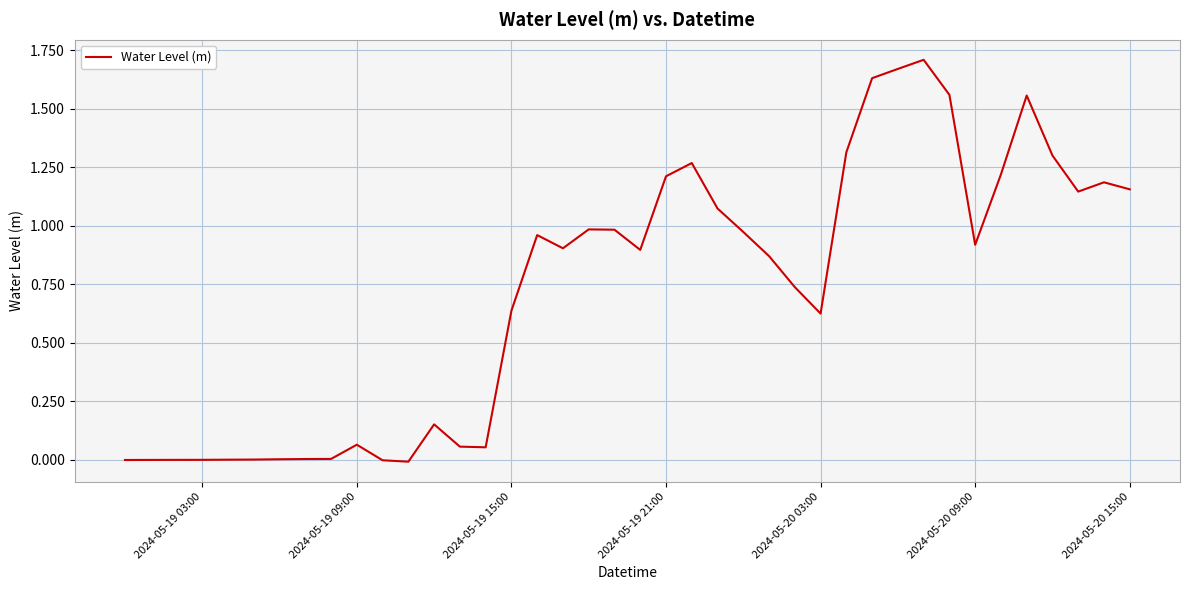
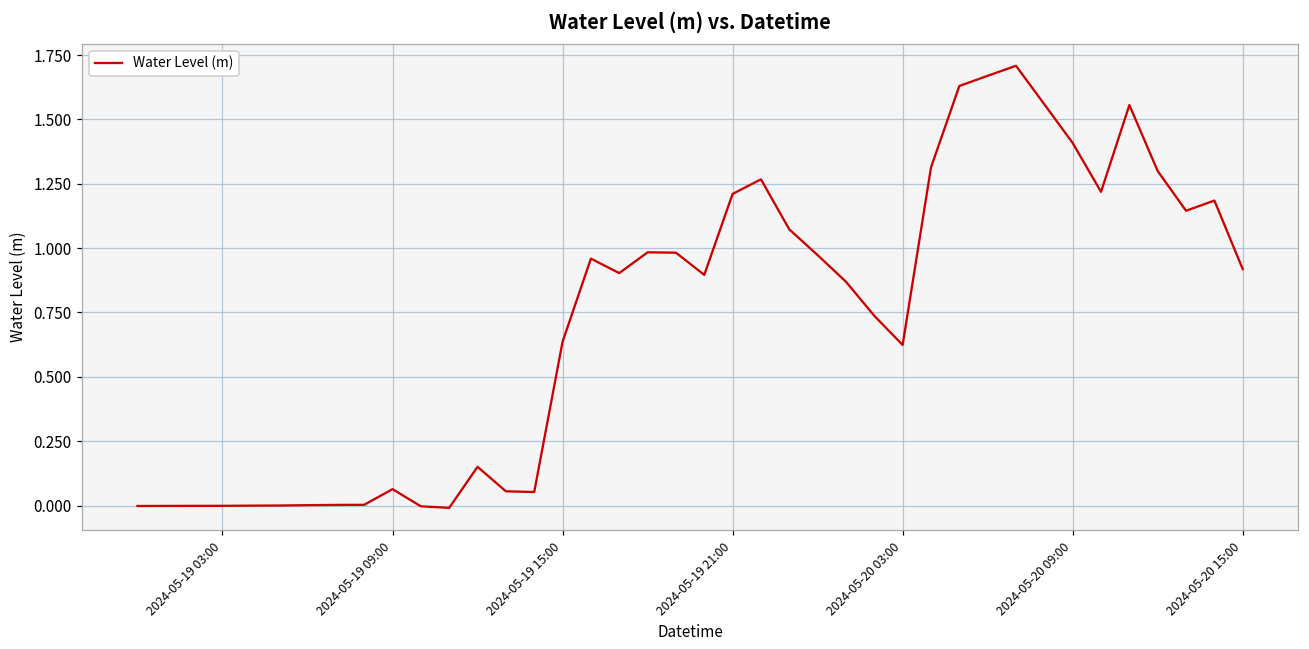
2024-05-20 09:00: 0.92 -> 1.41
2024-05-20 15:00: 1.15 -> 0.92
